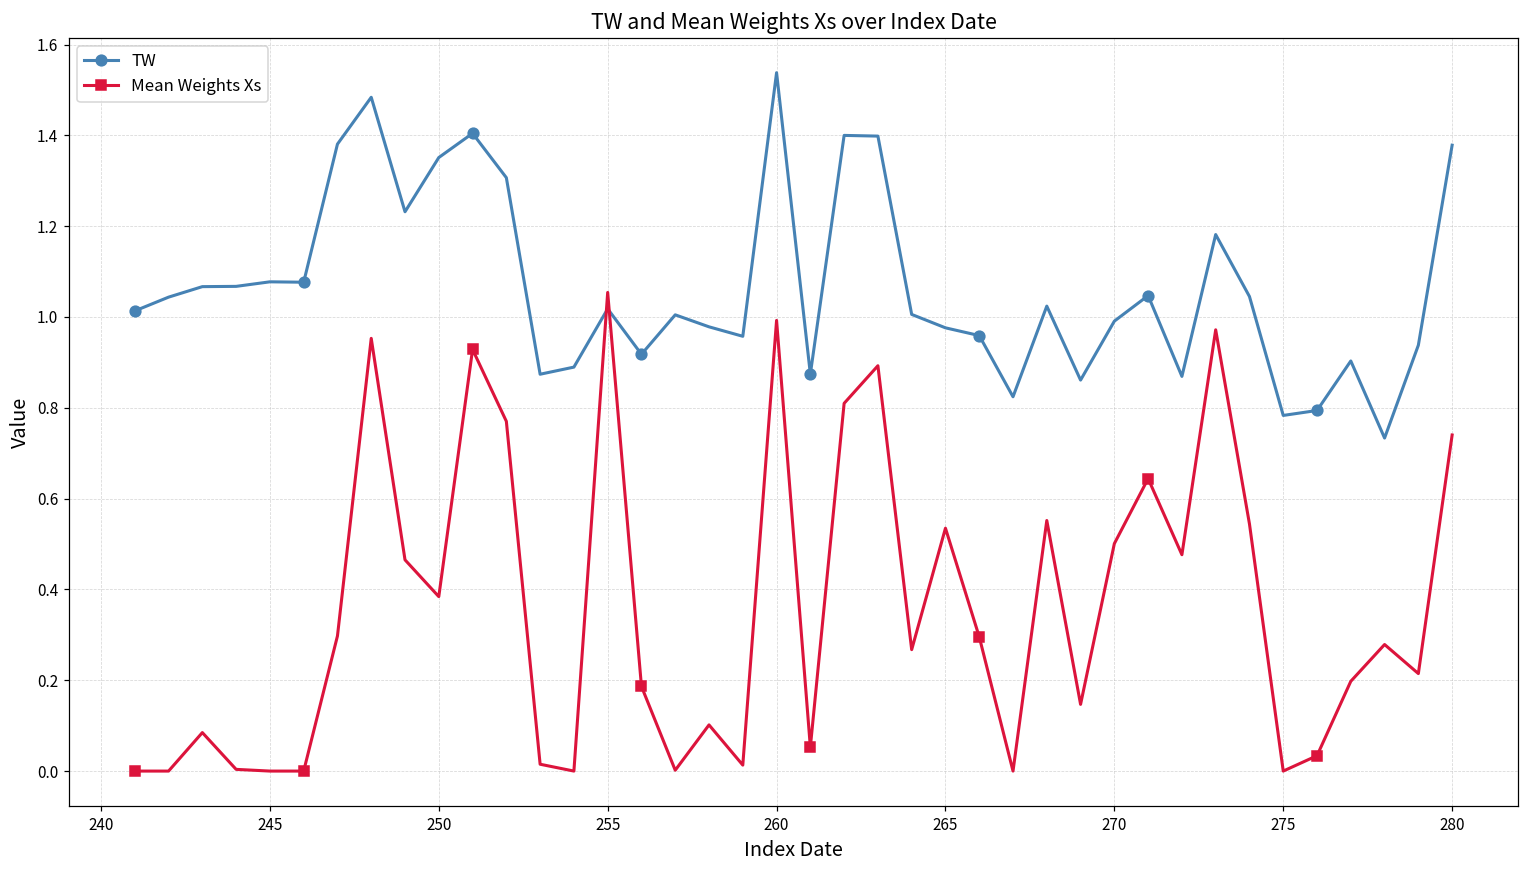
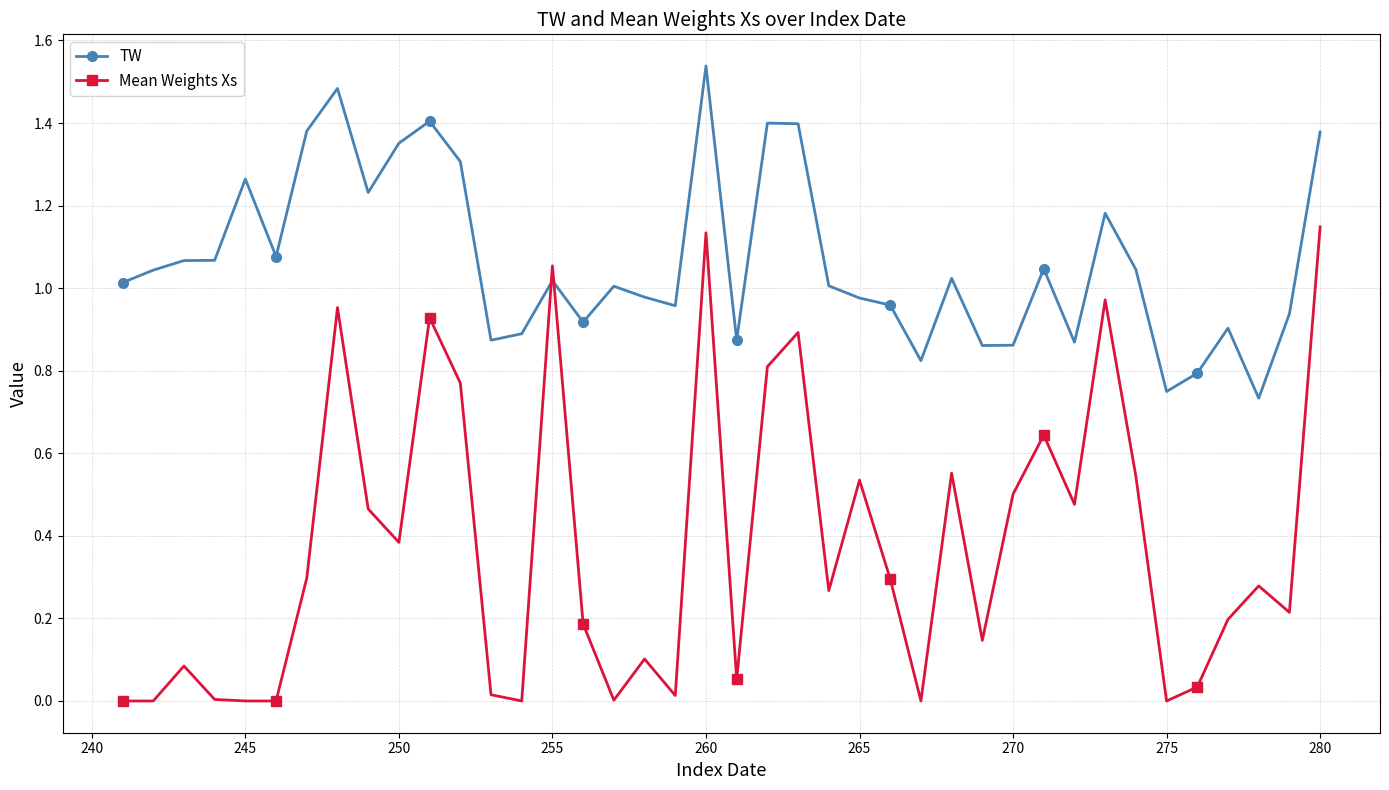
TW, 245: 1.08 -> 1.26
Mean Weights Xs, 260: 0.99 -> 1.13
TW, 270: 0.99 -> 0.86
TW, 275: 0.78 -> 0.75
Mean Weights Xs, 280: 0.74 -> 1.15
